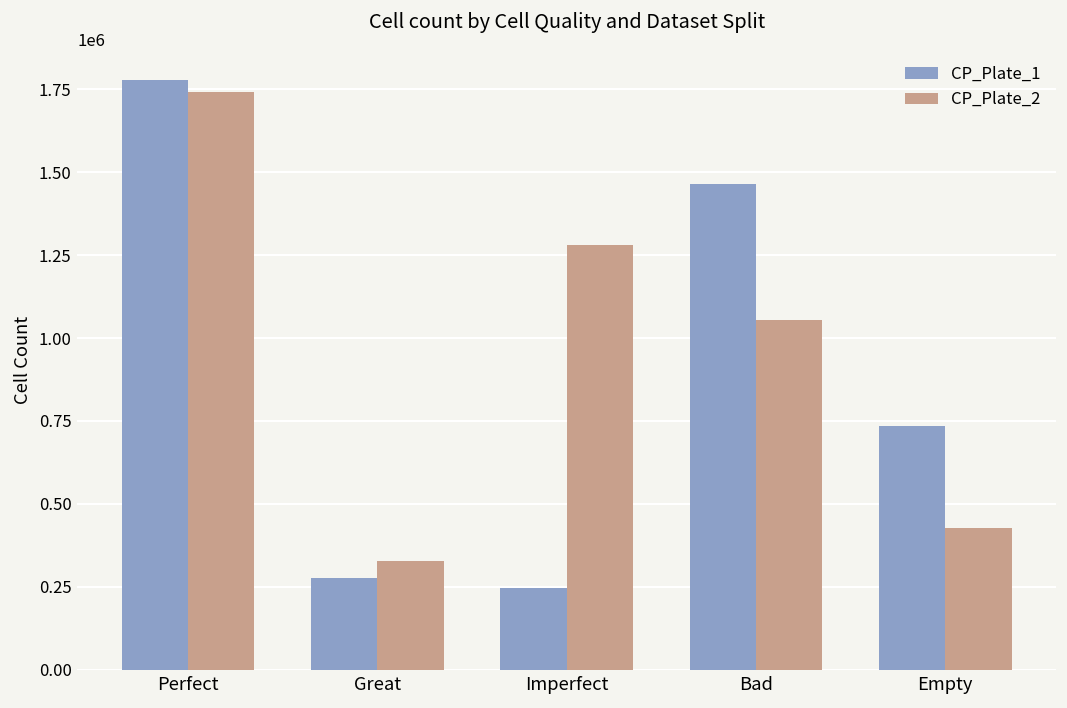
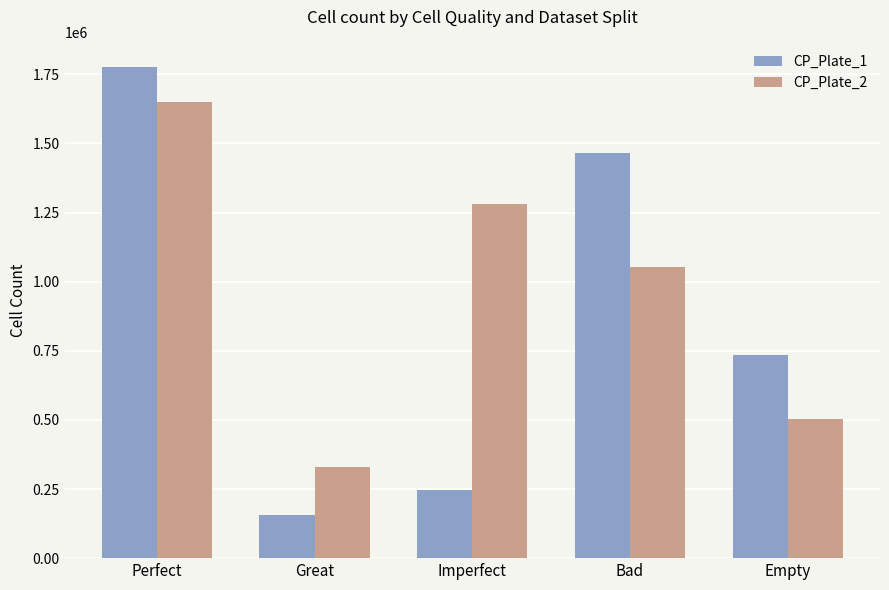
CP_Plate_2, Perfect: 1740000 -> 1650000
CP_Plate_1, Great: 280000 -> 160000
CP_Plate_2, Empty: 430000 -> 500000
